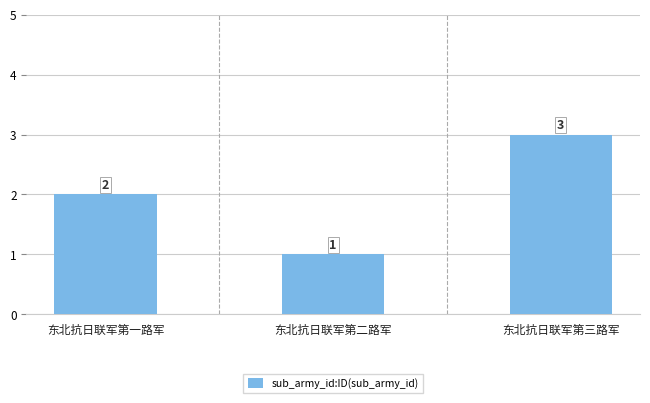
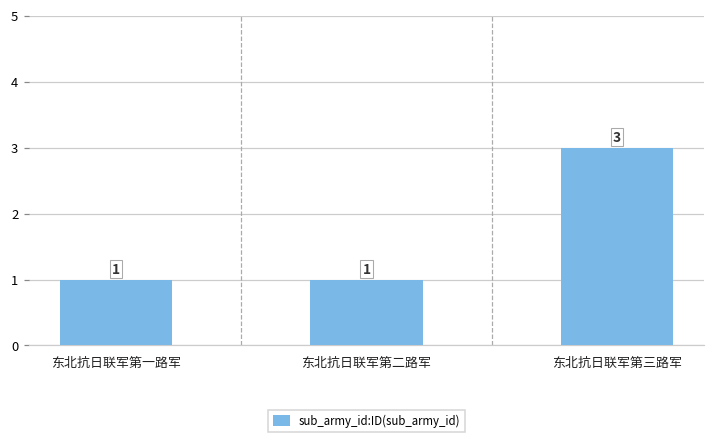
东北抗日联军第一路军: 2 -> 1
